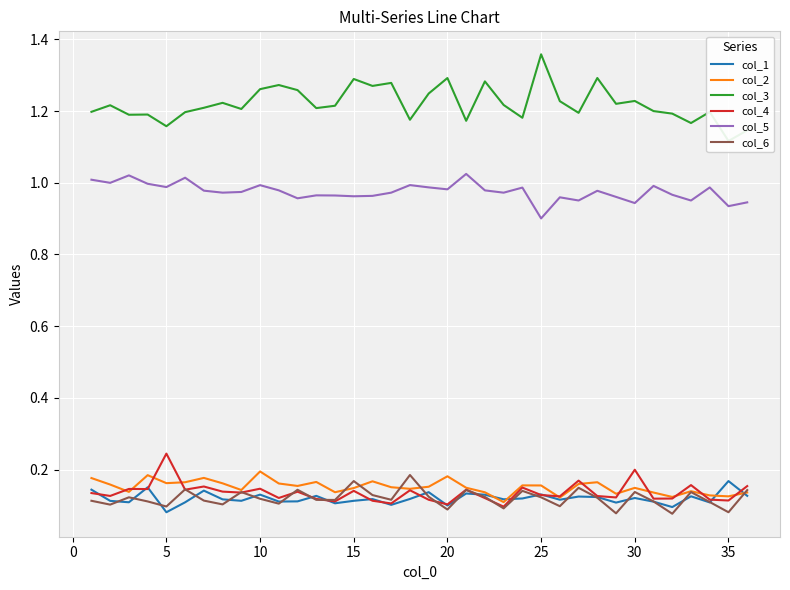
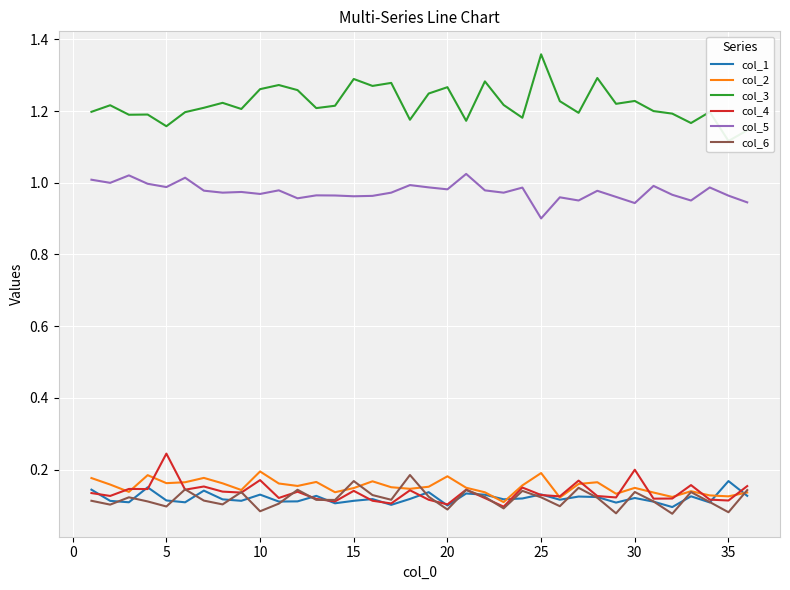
col_1, 5: 0.08 -> 0.11
col_4, 10: 0.15 -> 0.17
col_5, 10: 0.99 -> 0.97
col_6, 10: 0.12 -> 0.08
col_3, 20: 1.29 -> 1.27
col_2, 25: 0.16 -> 0.19
col_5, 35: 0.93 -> 0.96
